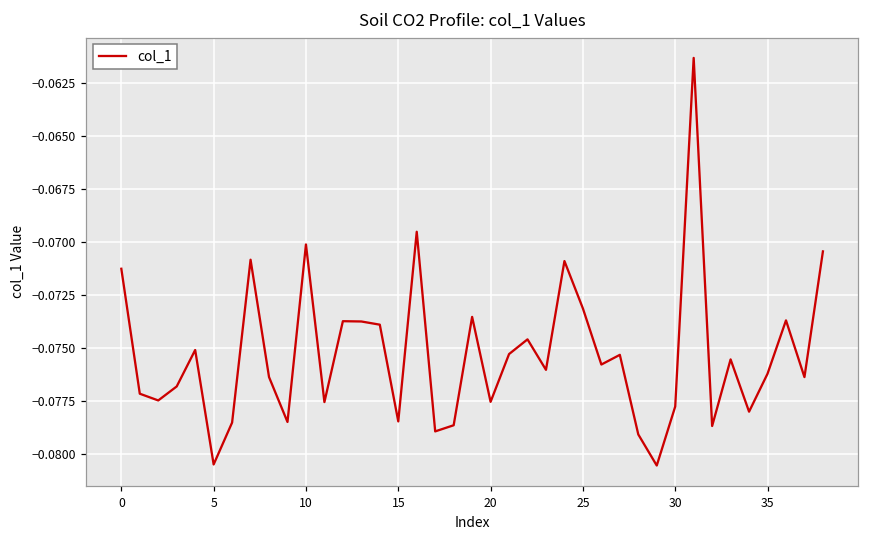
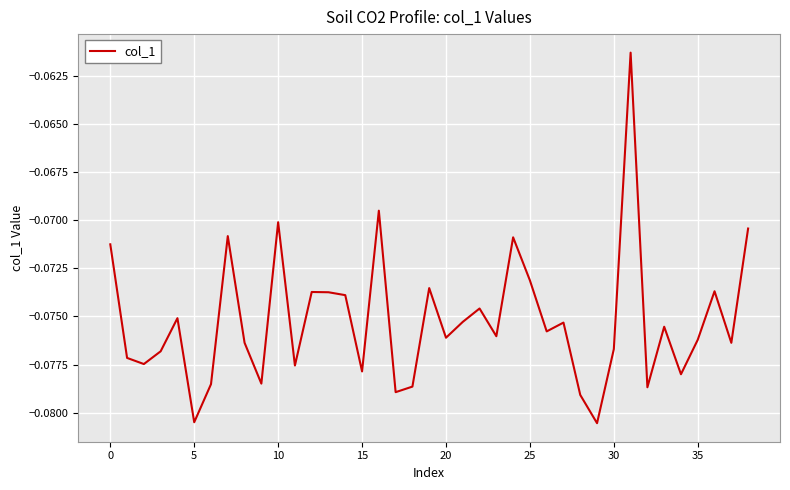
15: -0.0785 -> -0.0779
20: -0.0775 -> -0.0761
30: -0.0778 -> -0.0767
